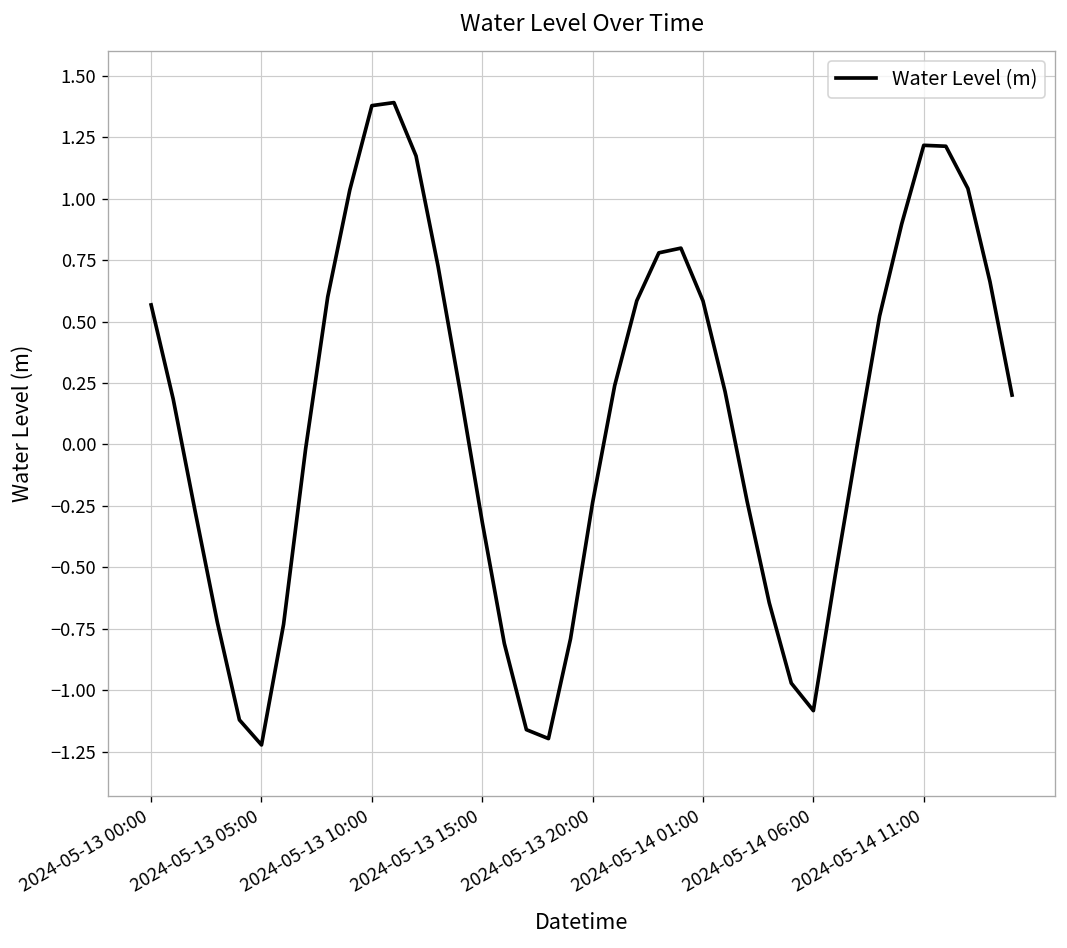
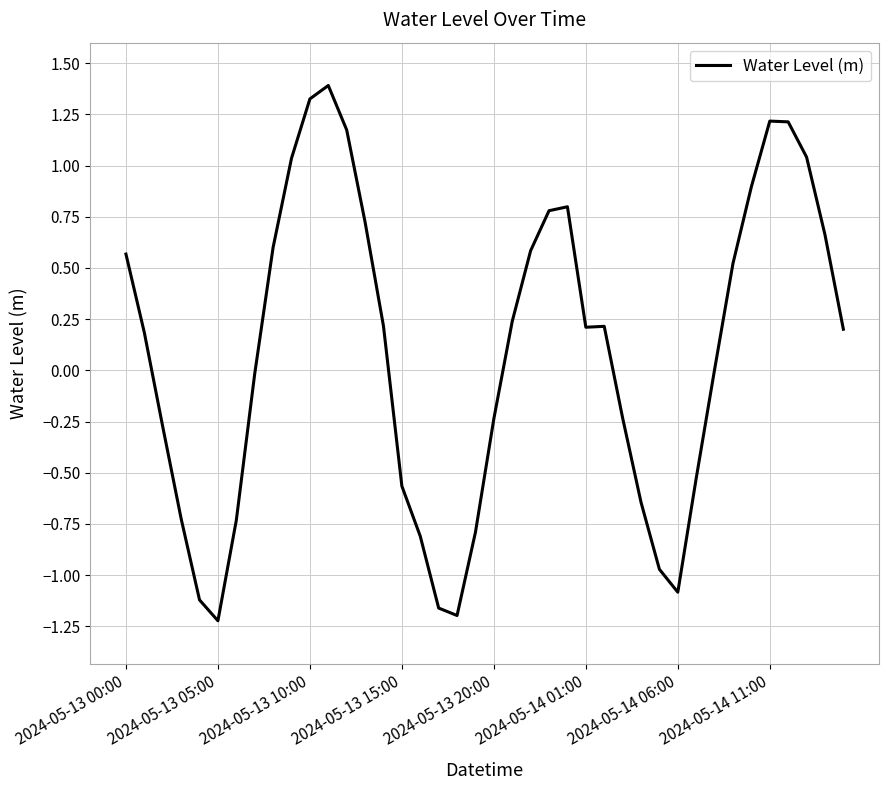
2024-05-13 10:00: 1.38 -> 1.33
2024-05-13 15:00: -0.32 -> -0.57
2024-05-14 01:00: 0.58 -> 0.21
